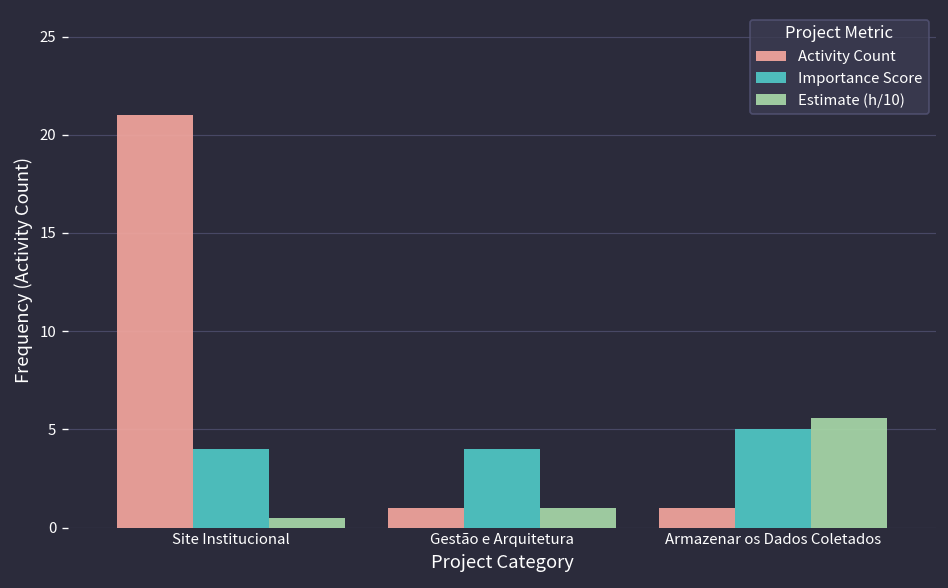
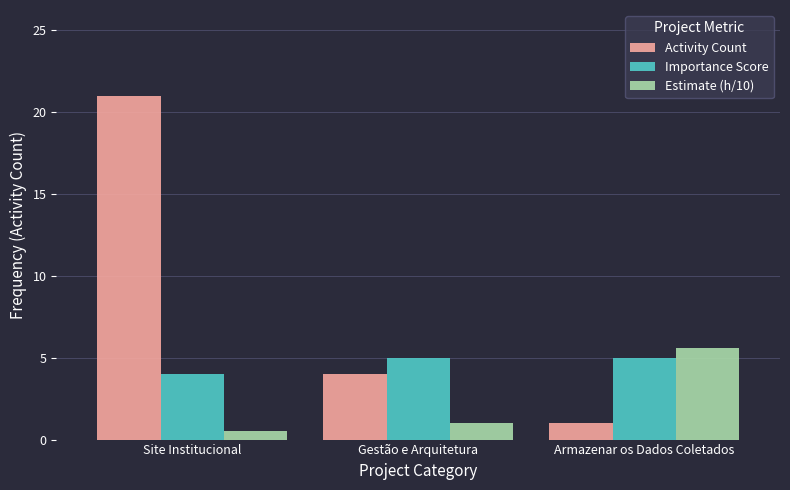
Activity Count, Gestão e Arquitetura: 1 -> 4
Importance Score, Gestão e Arquitetura: 4 -> 5
